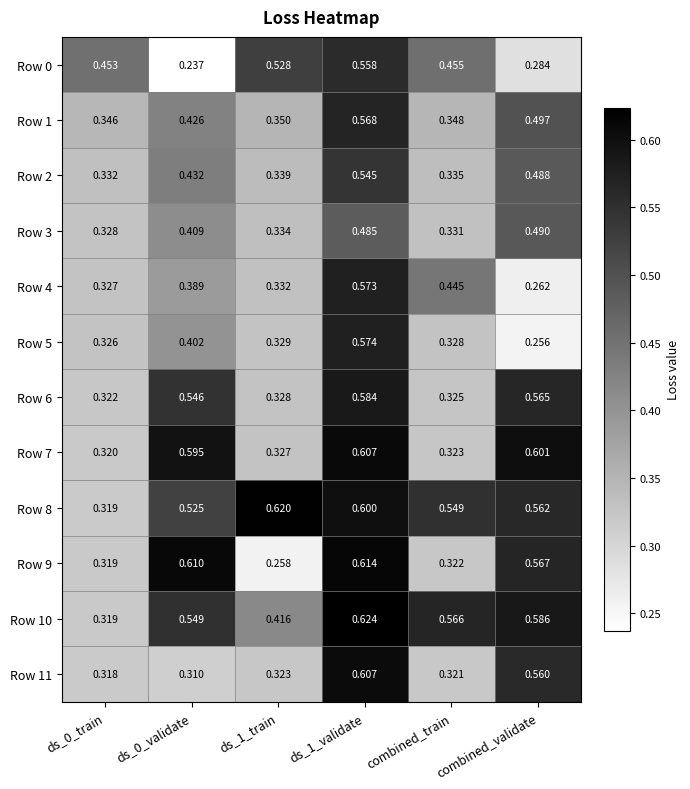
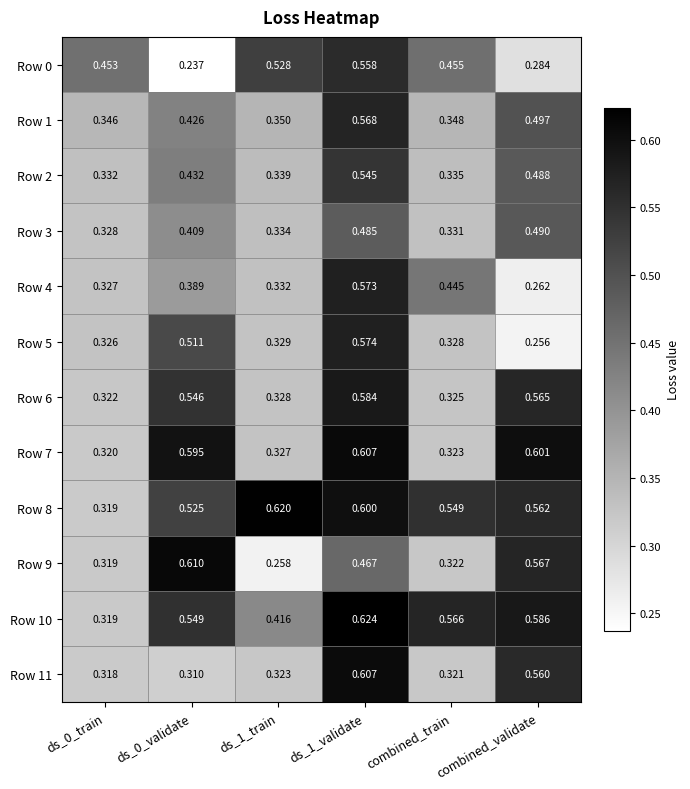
Row 5, ds_0_validate: 0.402 -> 0.511
Row 9, ds_1_validate: 0.614 -> 0.467
